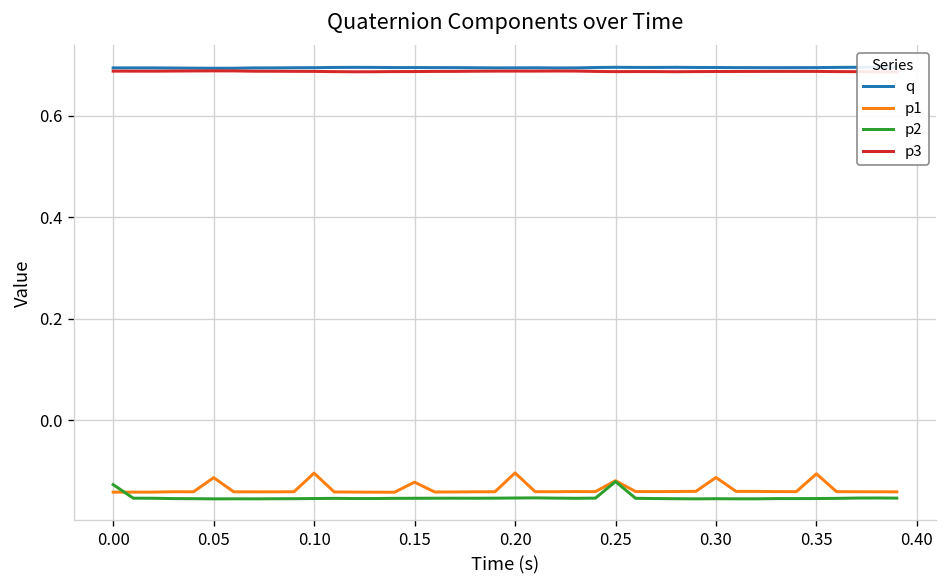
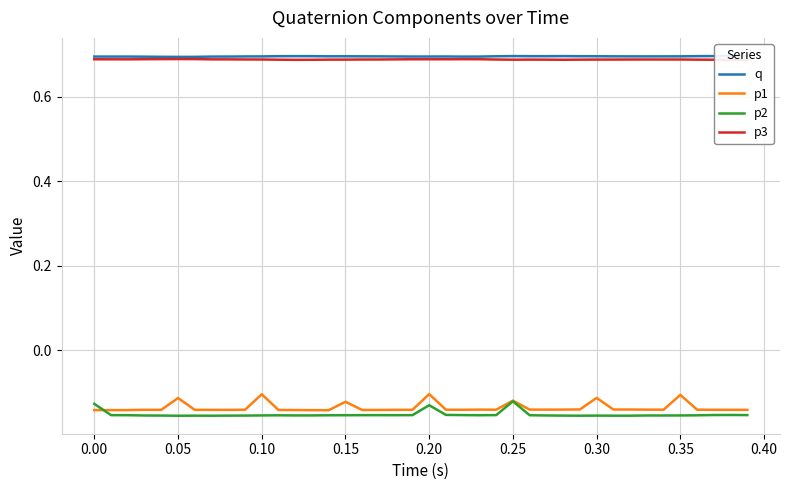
p2, 0.20: -0.15 -> -0.13
